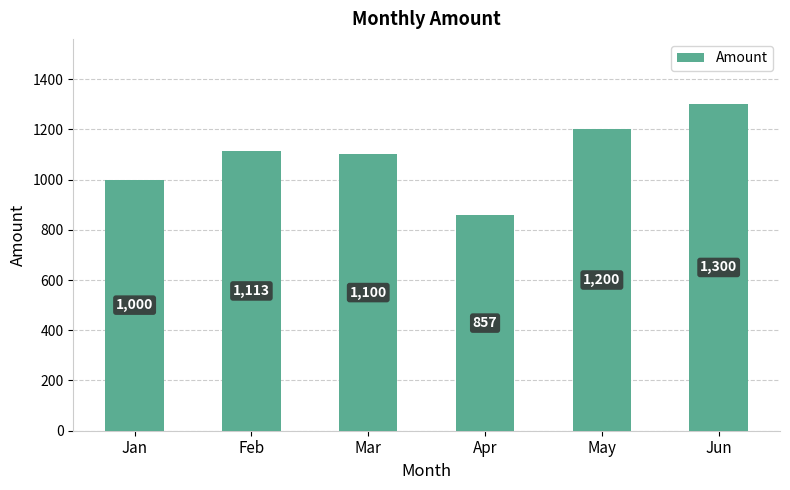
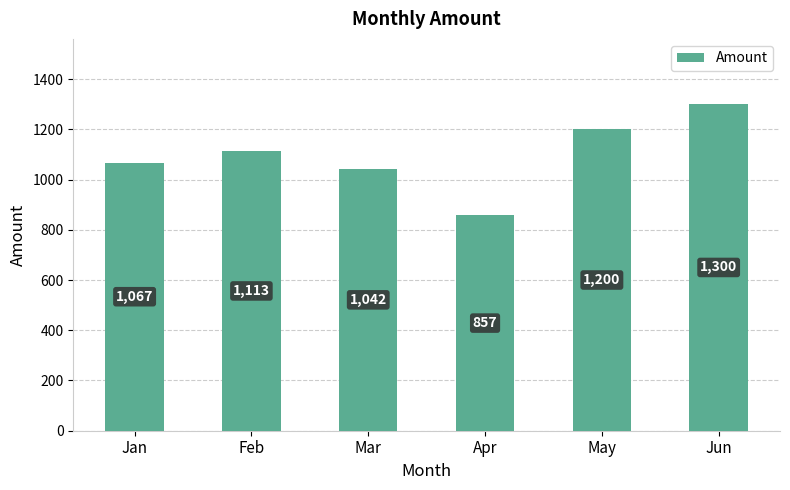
Jan: 1,000 -> 1,067
Mar: 1,100 -> 1,042
